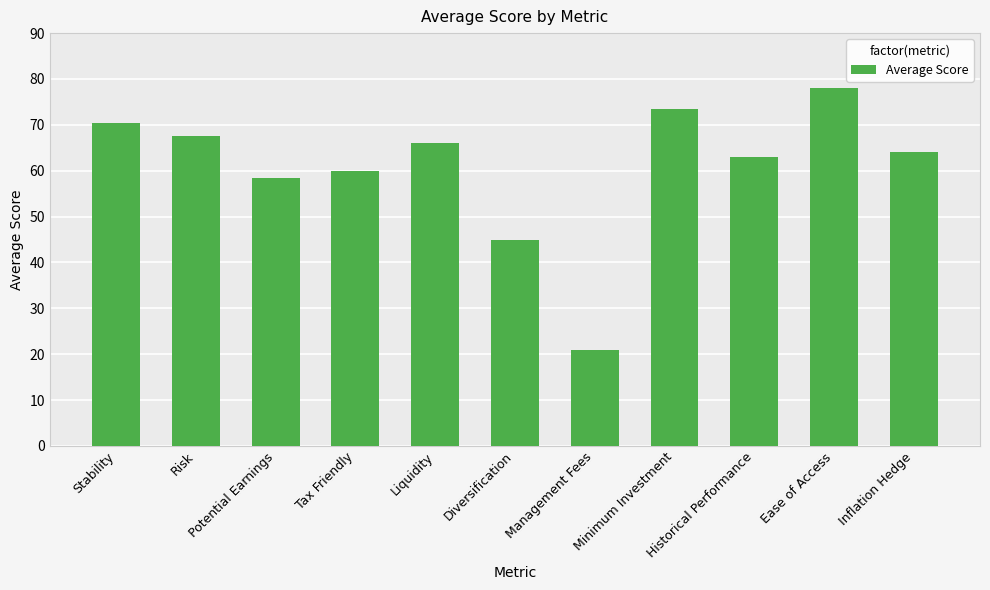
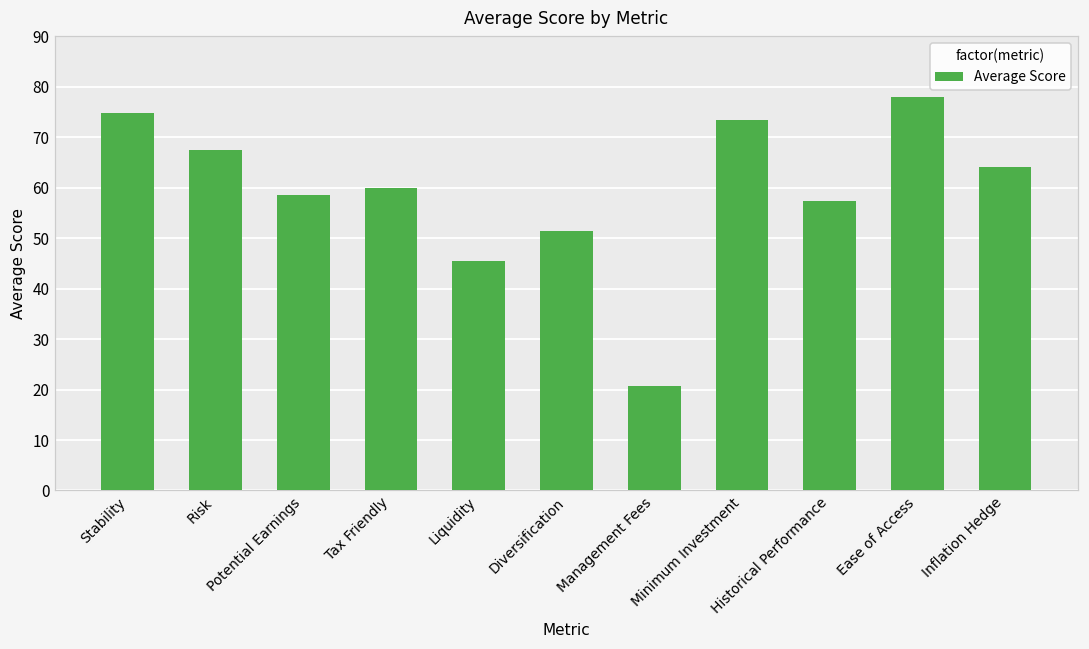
Stability: 71 -> 75
Liquidity: 66 -> 46
Diversification: 45 -> 52
Historical Performance: 63 -> 57
